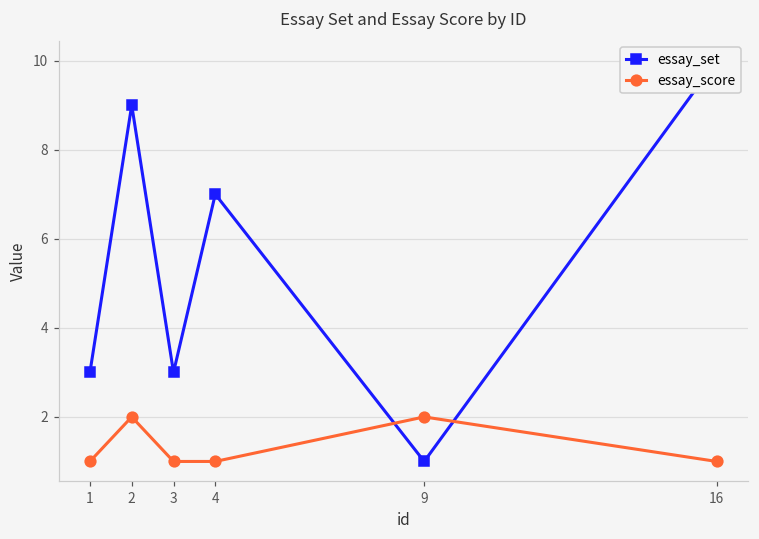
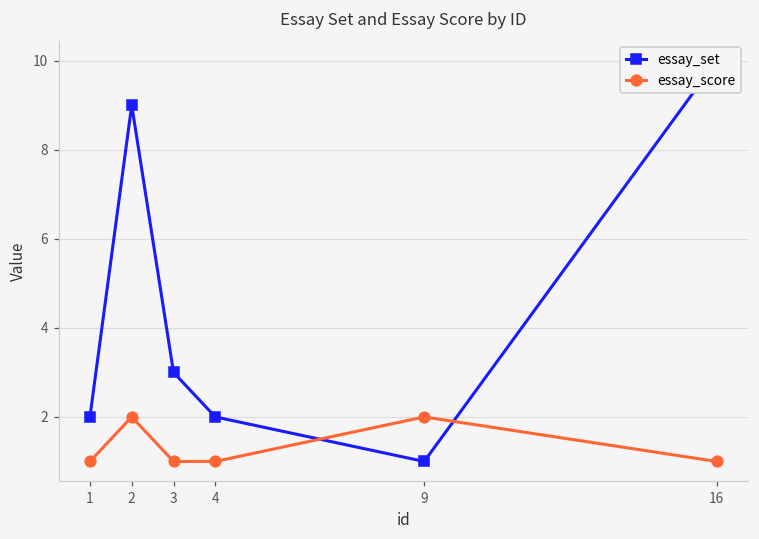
essay_set, 1: 3 -> 2
essay_set, 4: 7 -> 2
